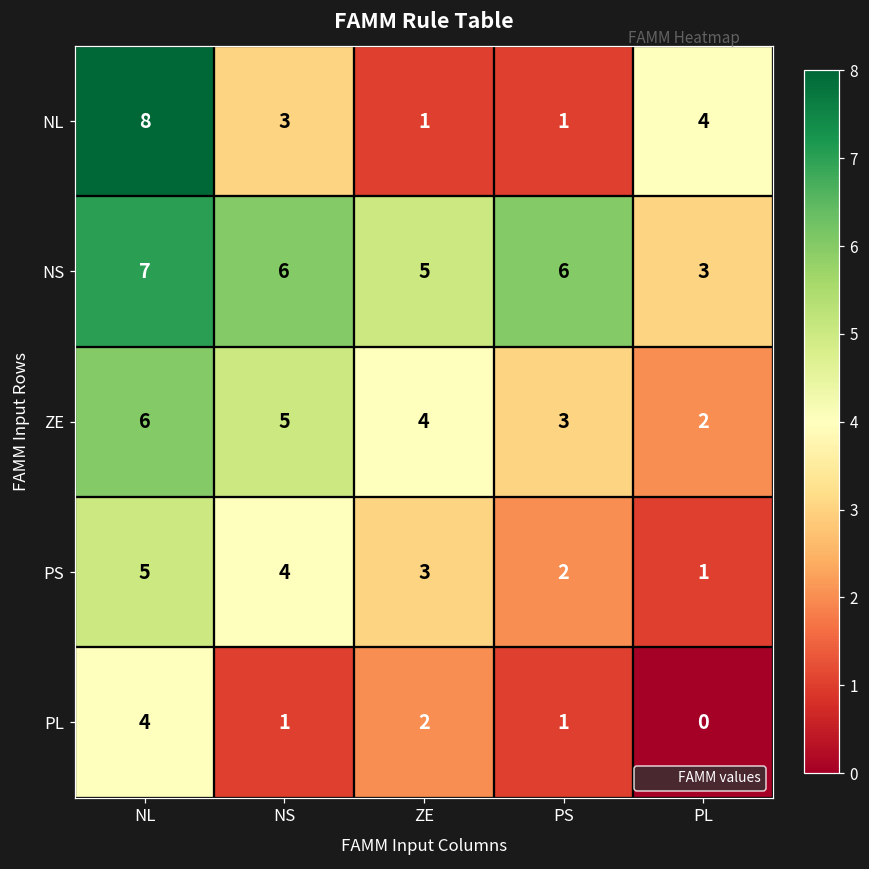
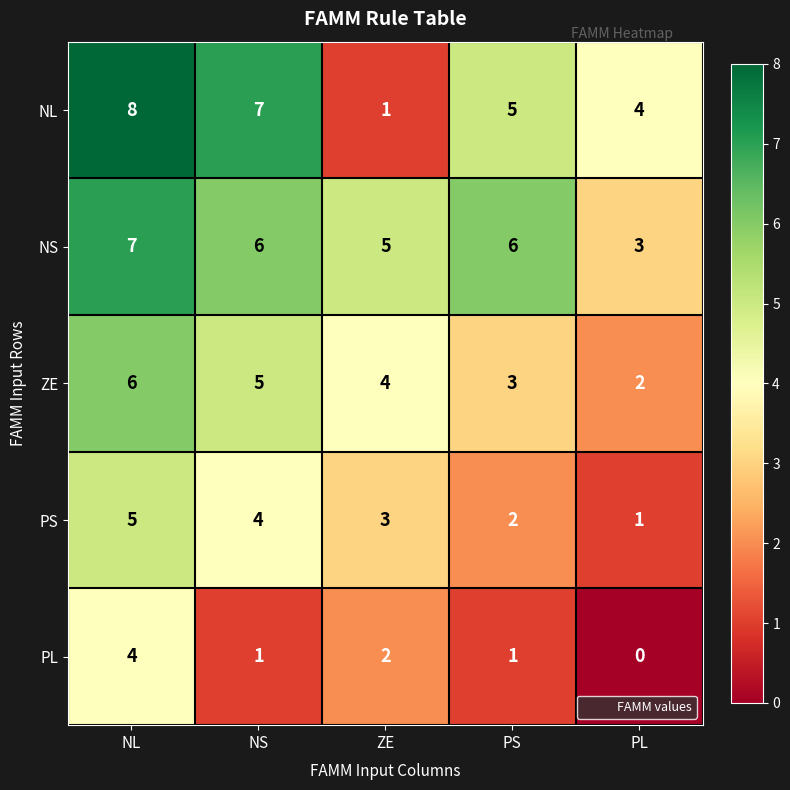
NL, NS: 3 -> 7
NL, PS: 1 -> 5
